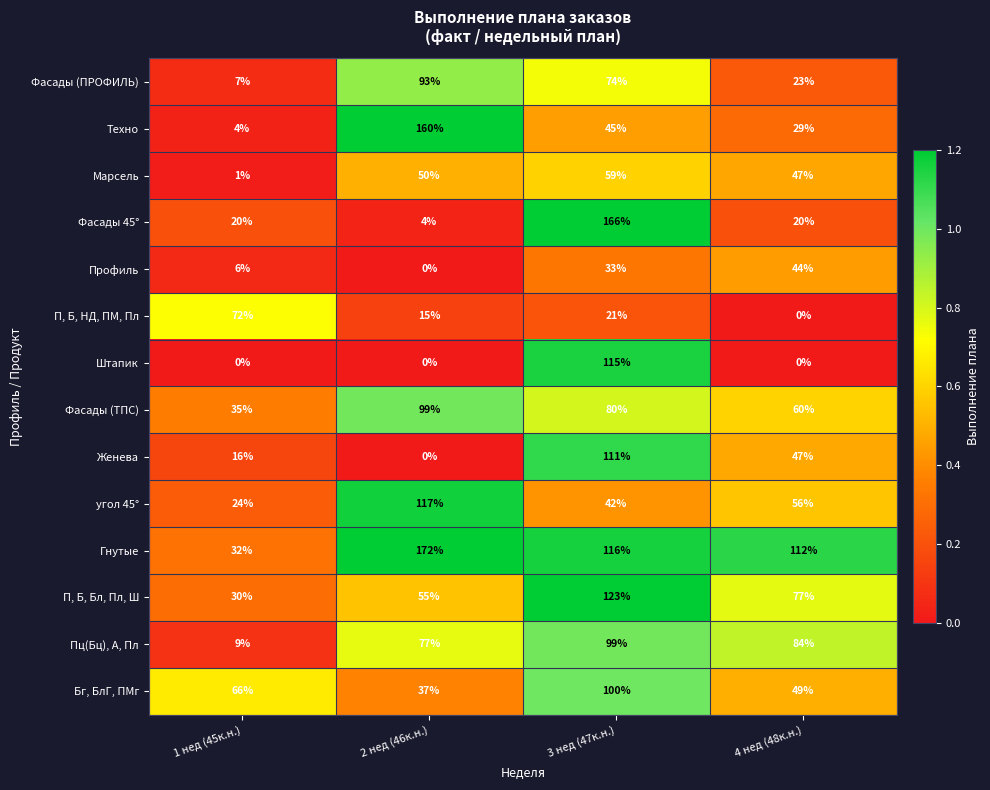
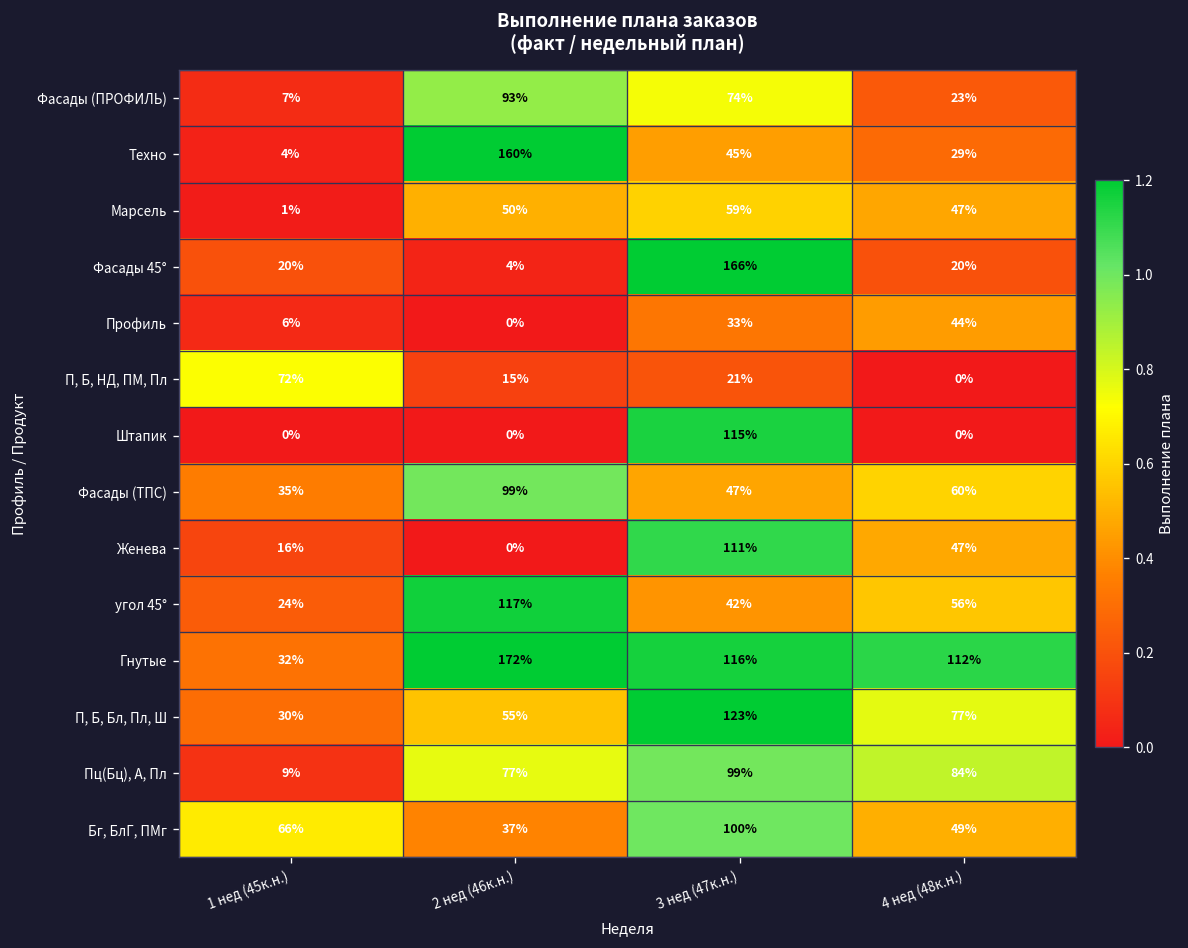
Фасады (ТПС), 3 нед (47к.н.): 80% -> 47%
